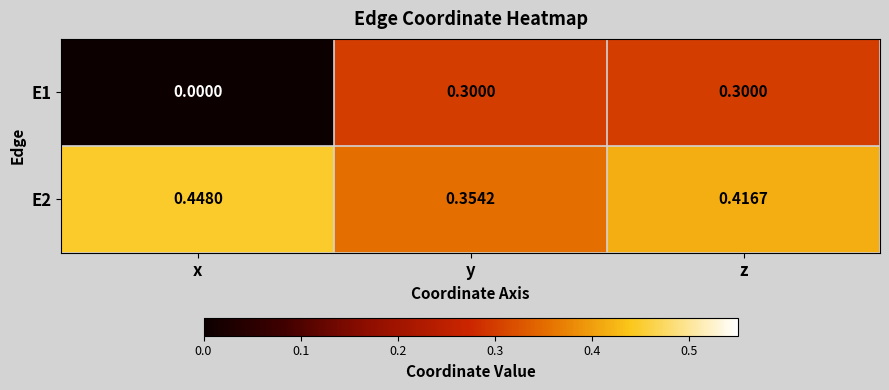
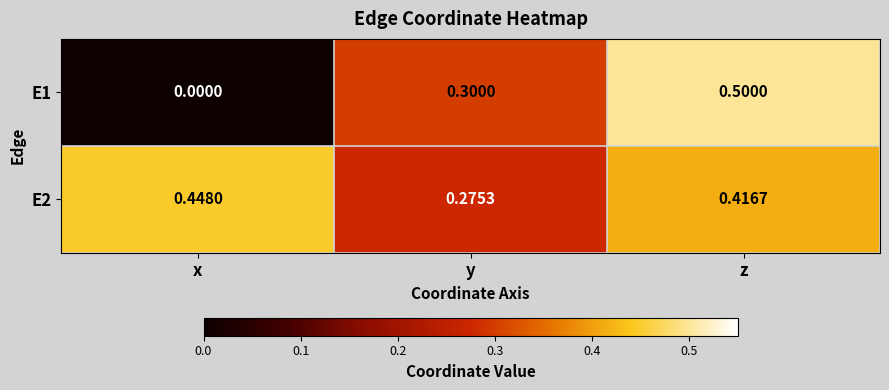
E1, z: 0.3000 -> 0.5000
E2, y: 0.3542 -> 0.2753
